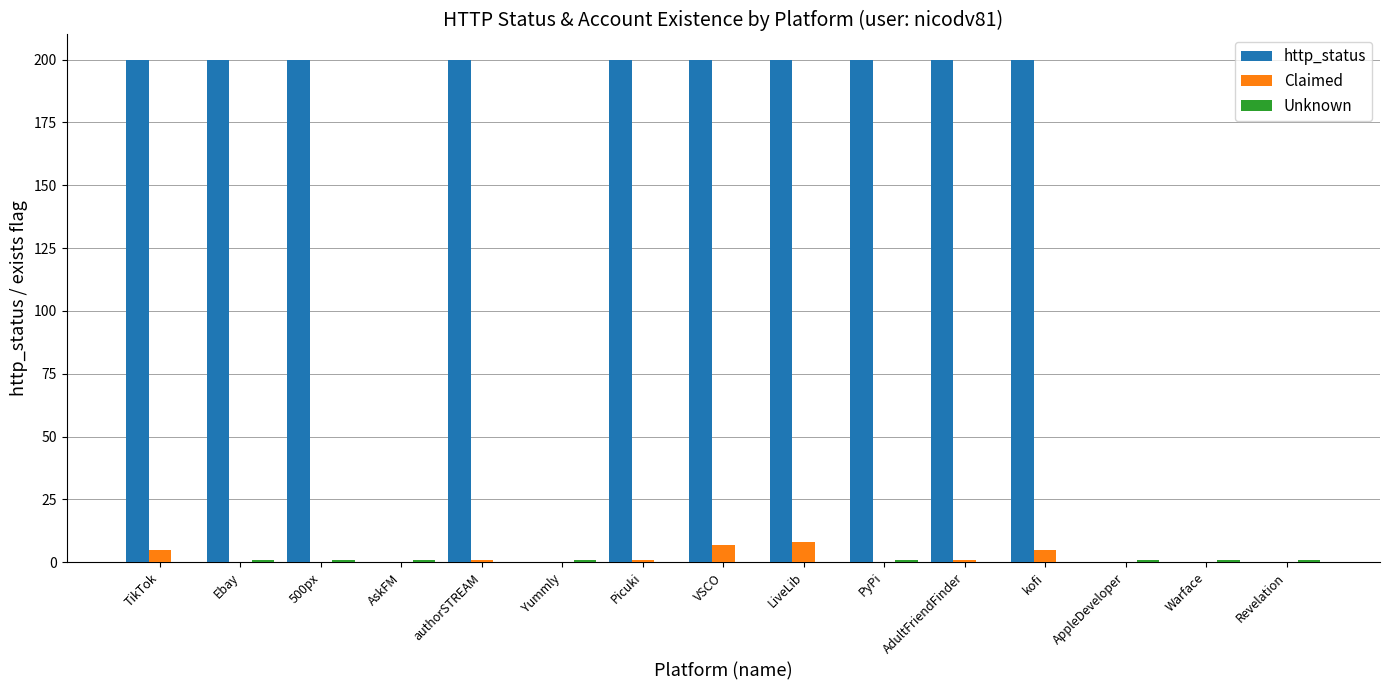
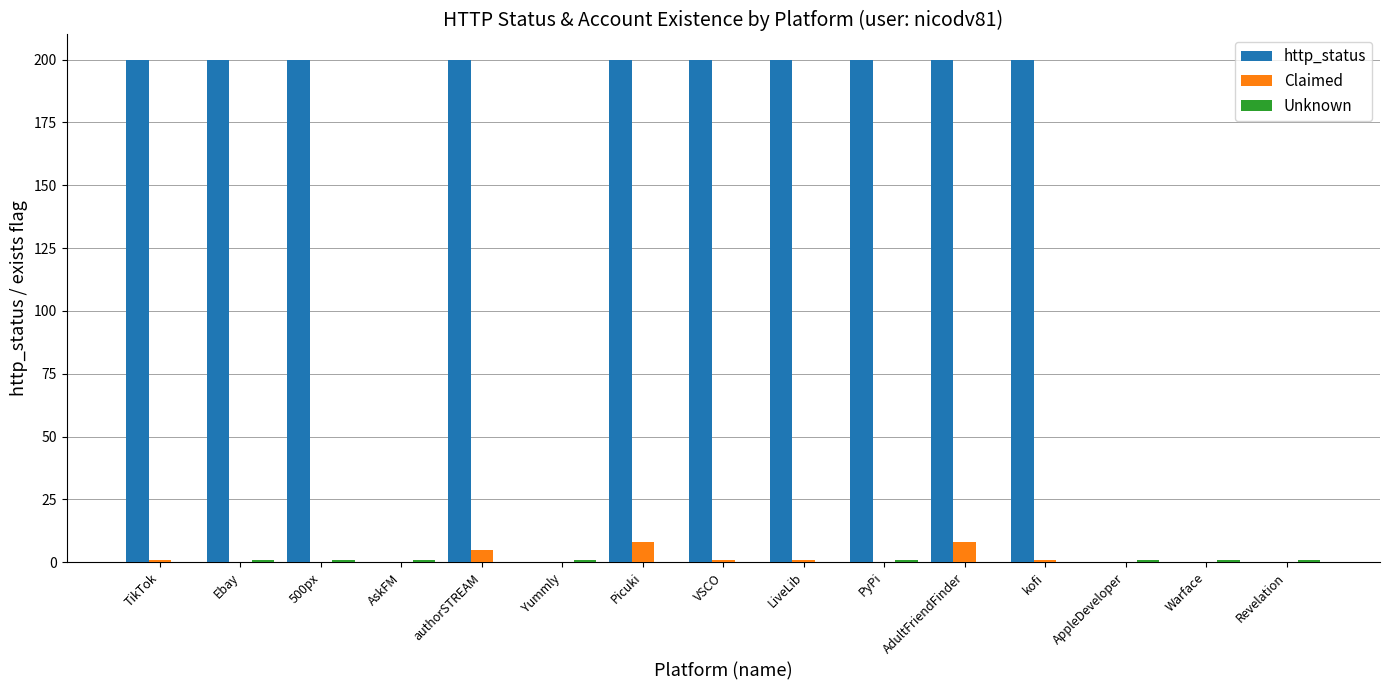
Claimed, TikTok: 5 -> 1
Claimed, authorSTREAM: 1 -> 5
Claimed, Picuki: 1 -> 8
Claimed, VSCO: 7 -> 1
Claimed, LiveLib: 8 -> 1
Claimed, AdultFriendFinder: 1 -> 8
Claimed, kofi: 5 -> 1
